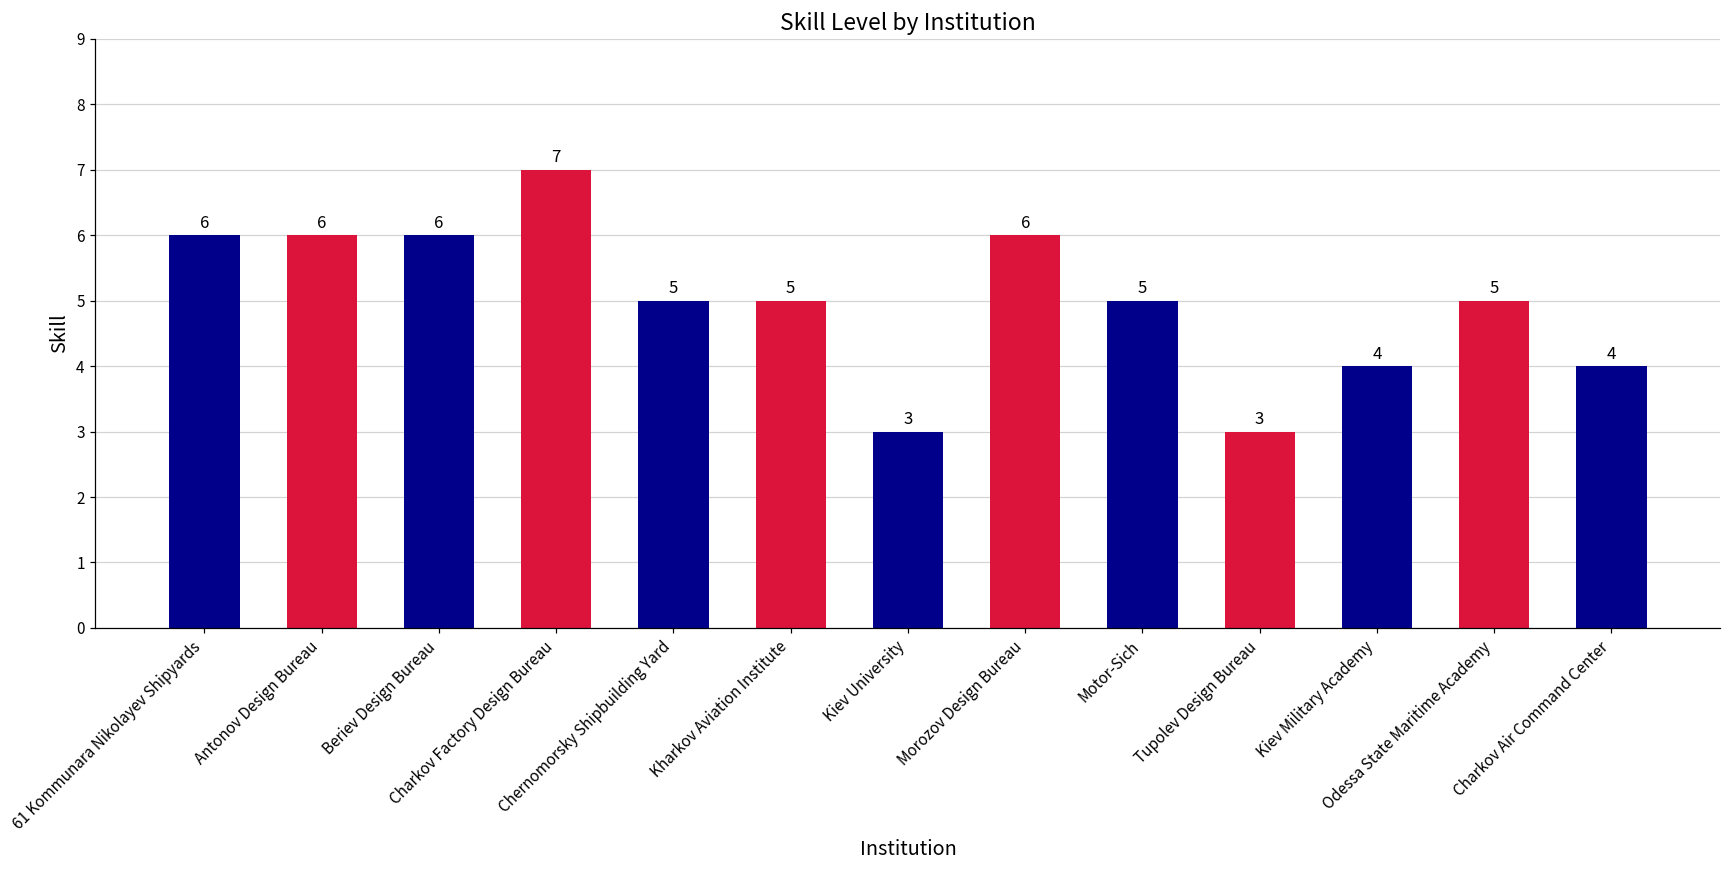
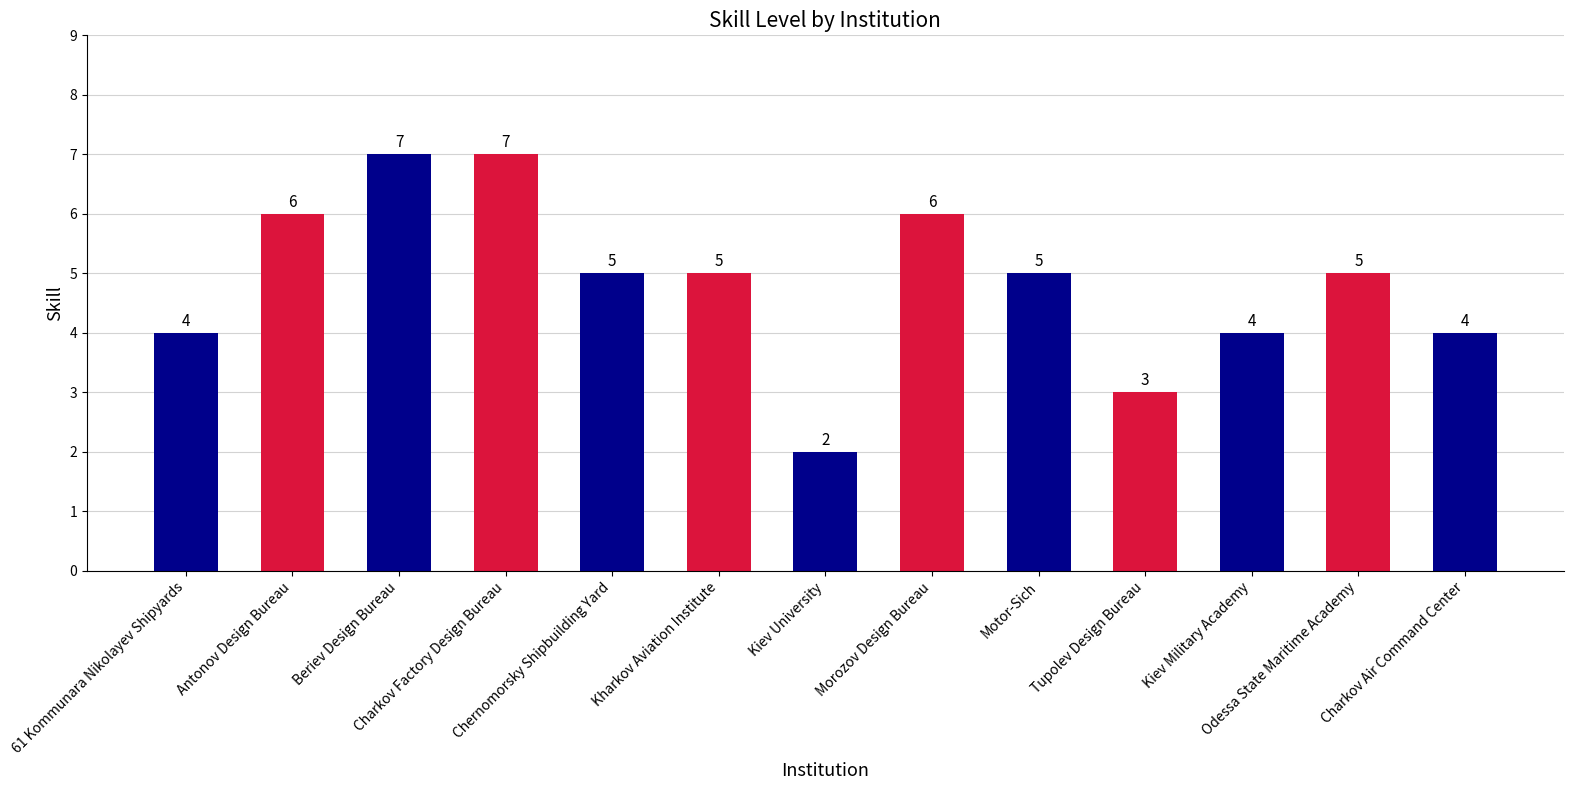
61 Kommunara Nikolayev Shipyards: 6 -> 4
Beriev Design Bureau: 6 -> 7
Kiev University: 3 -> 2
